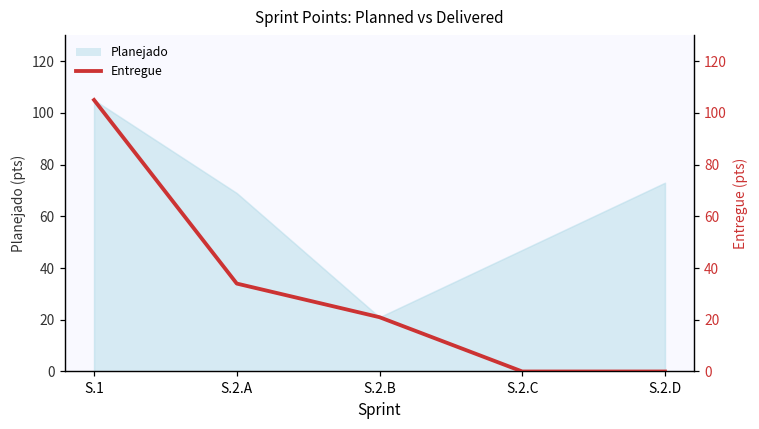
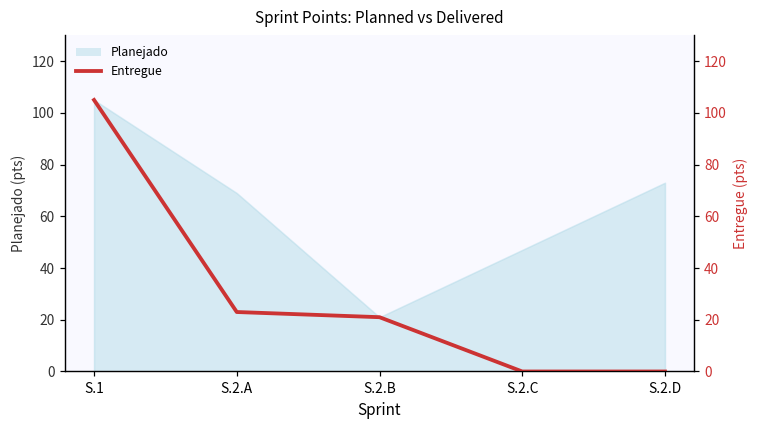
Entregue, S.2.A: 34 -> 23
